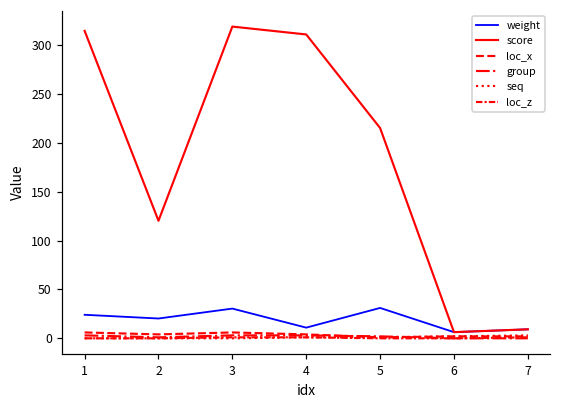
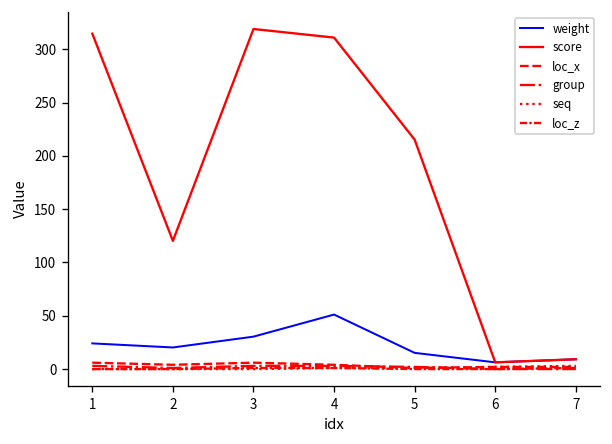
weight, 4: 10 -> 50
weight, 5: 30 -> 20
